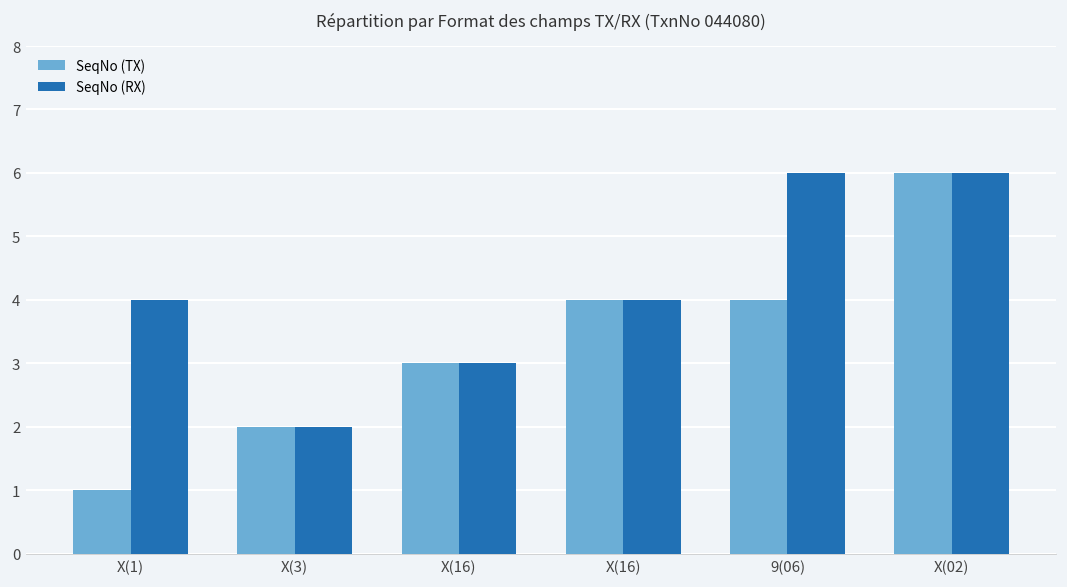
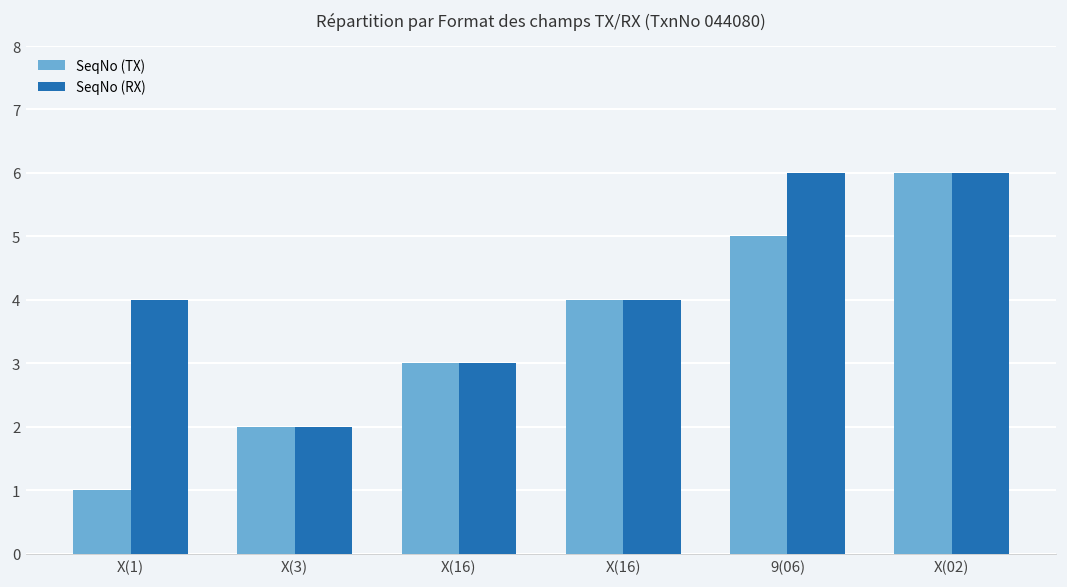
SeqNo (TX), 9(06): 4 -> 5
